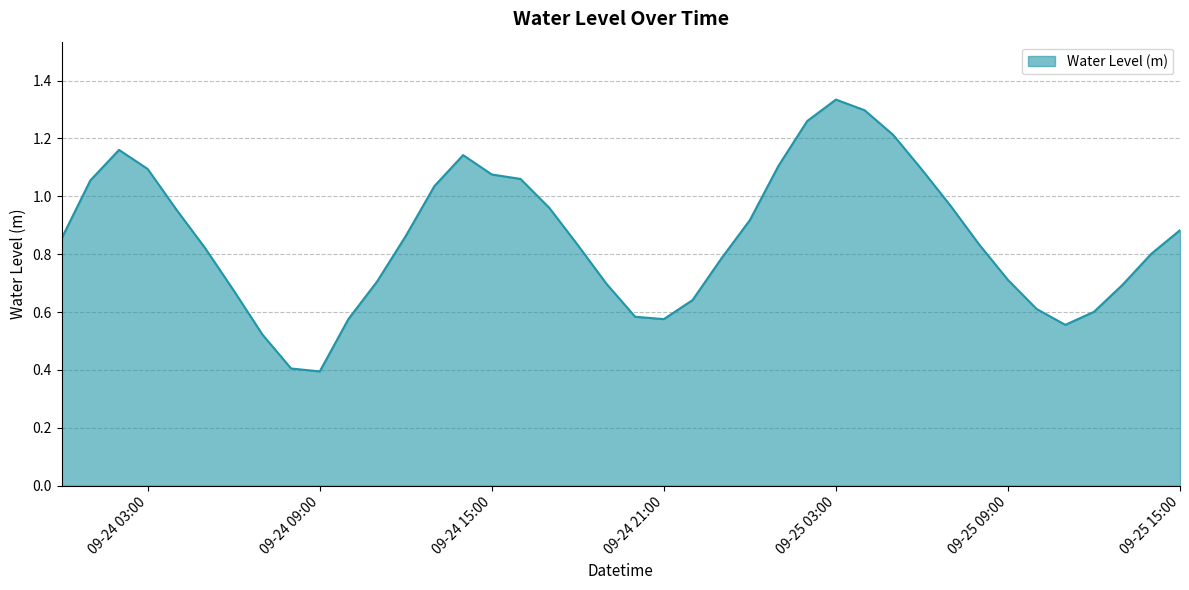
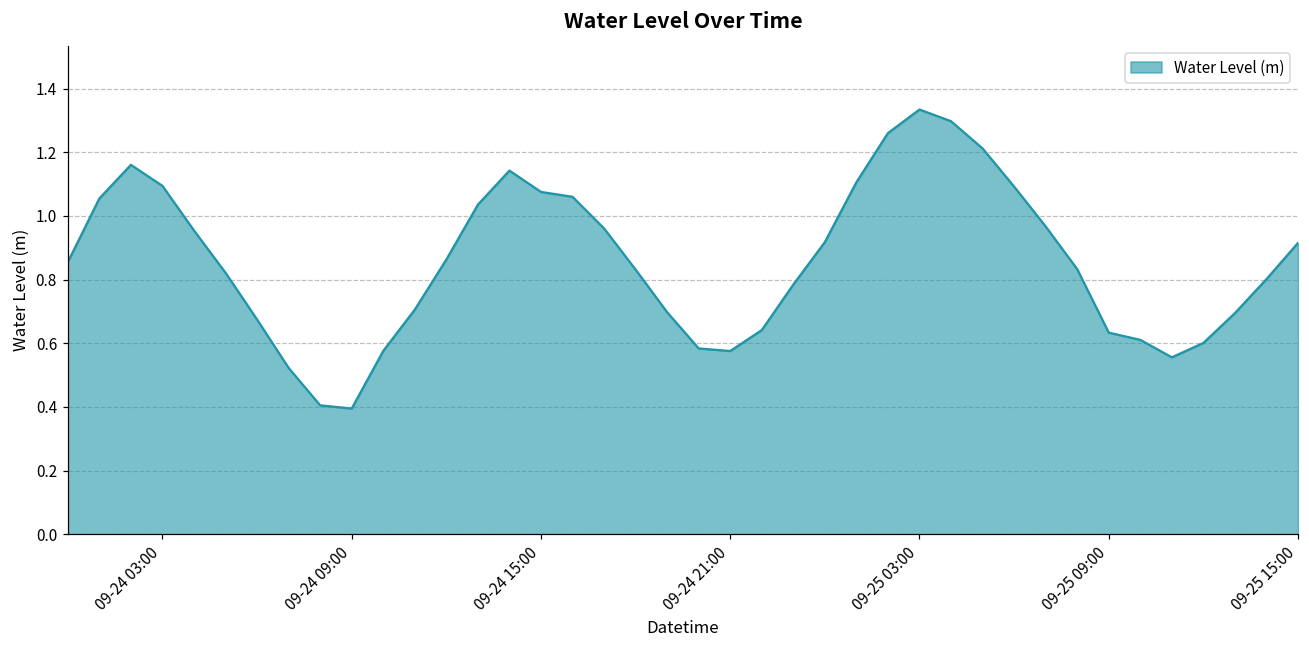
09-25 09:00: 0.71 -> 0.63
09-25 15:00: 0.88 -> 0.92
